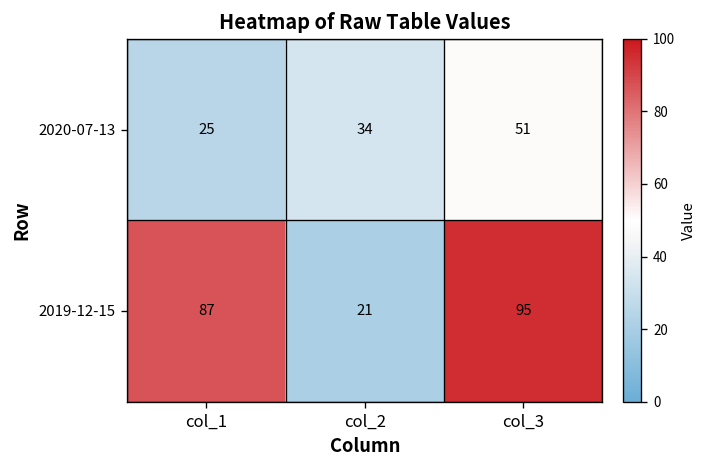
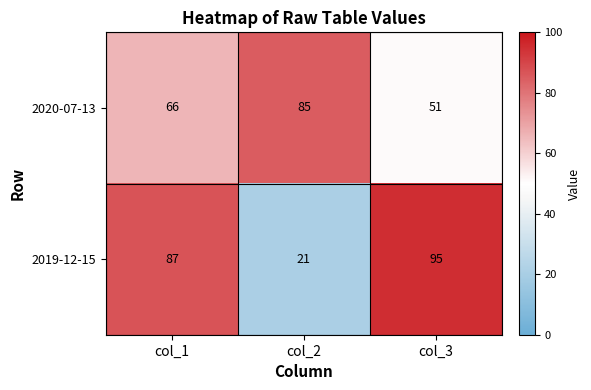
2020-07-13, col_1: 25 -> 66
2020-07-13, col_2: 34 -> 85
